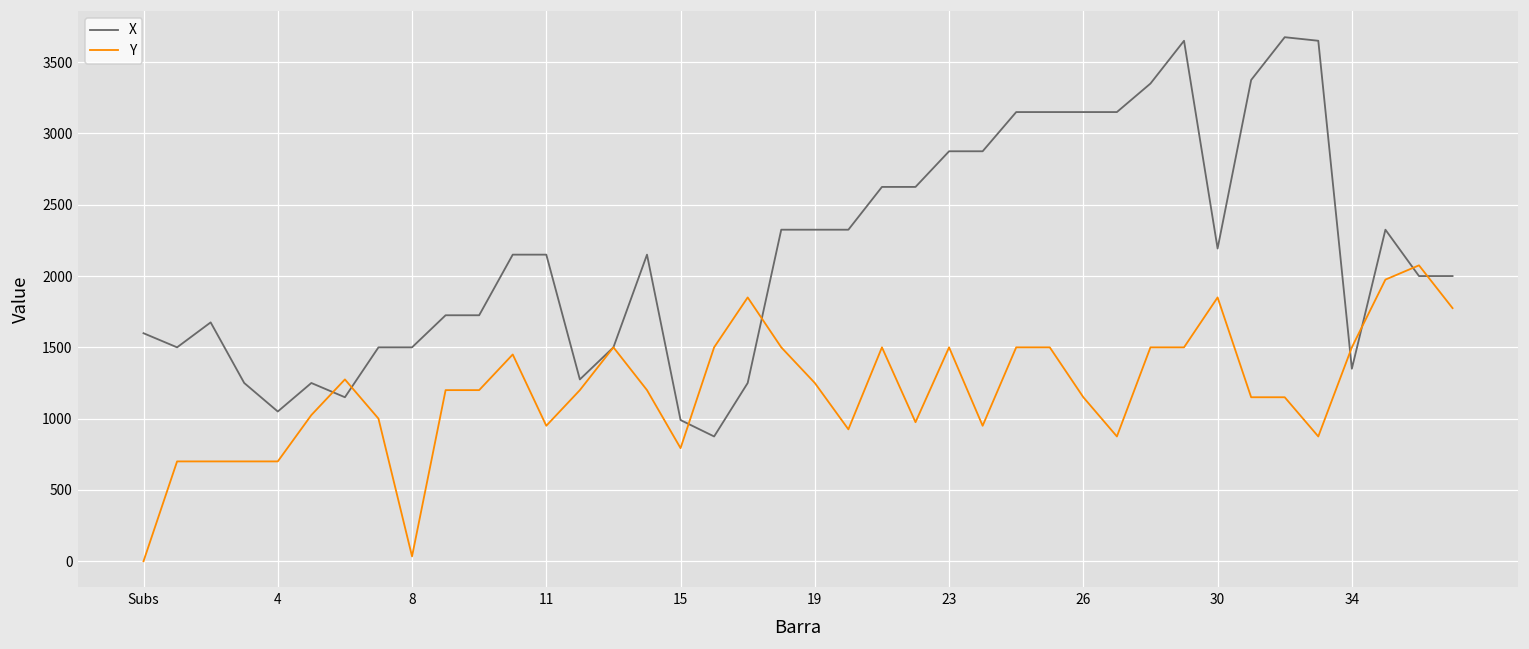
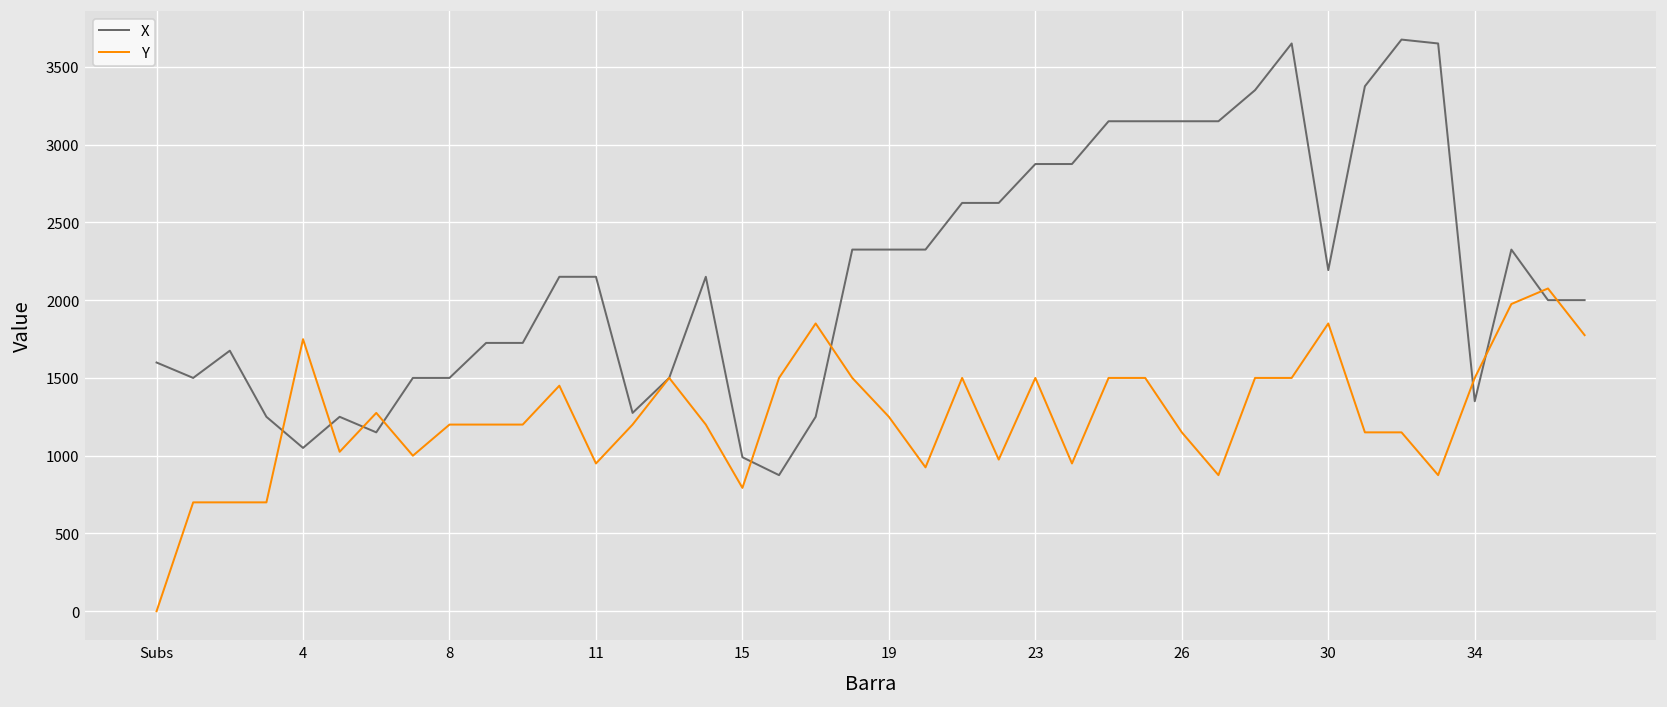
Y, 4: 700 -> 1750
Y, 8: 30 -> 1200
